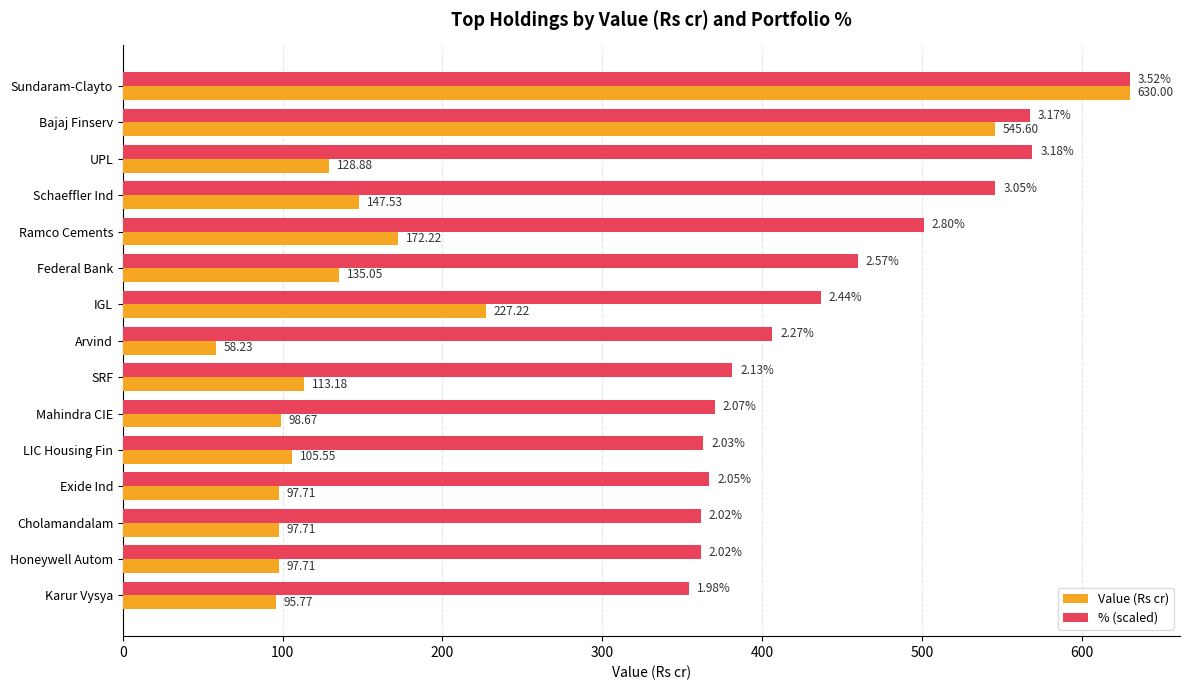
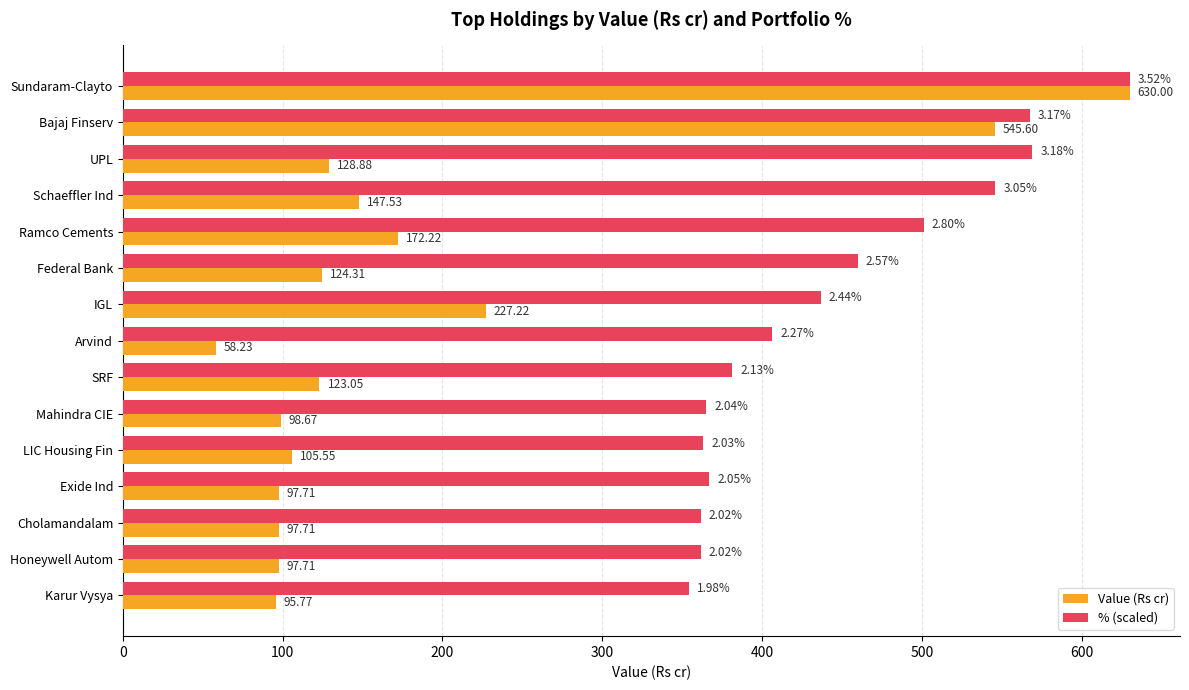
Value (Rs cr), Federal Bank: 135.05 -> 124.31
Value (Rs cr), SRF: 113.18 -> 123.05
% (scaled), Mahindra CIE: 2.07% -> 2.04%
